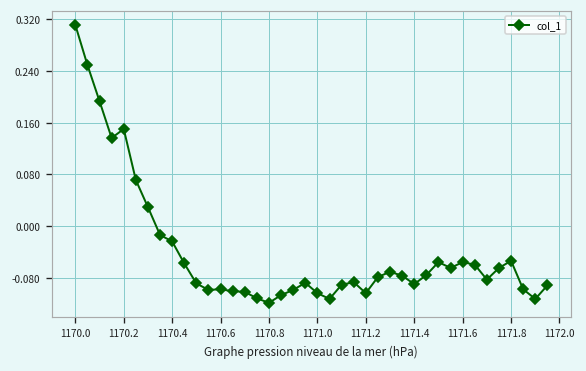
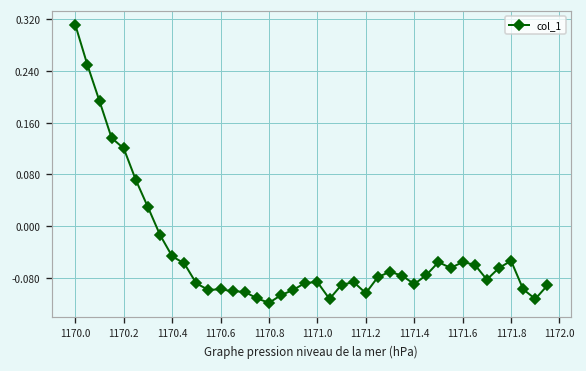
1170.2: 0.15 -> 0.12
1170.4: -0.02 -> -0.05
1171.0: -0.10 -> -0.09
